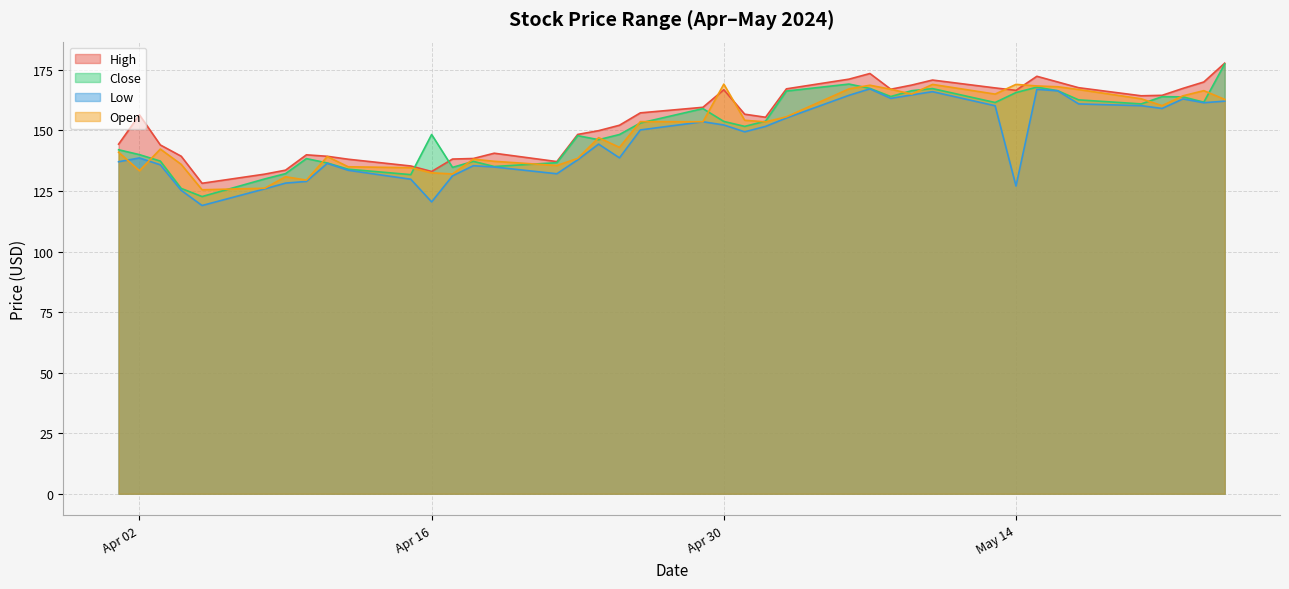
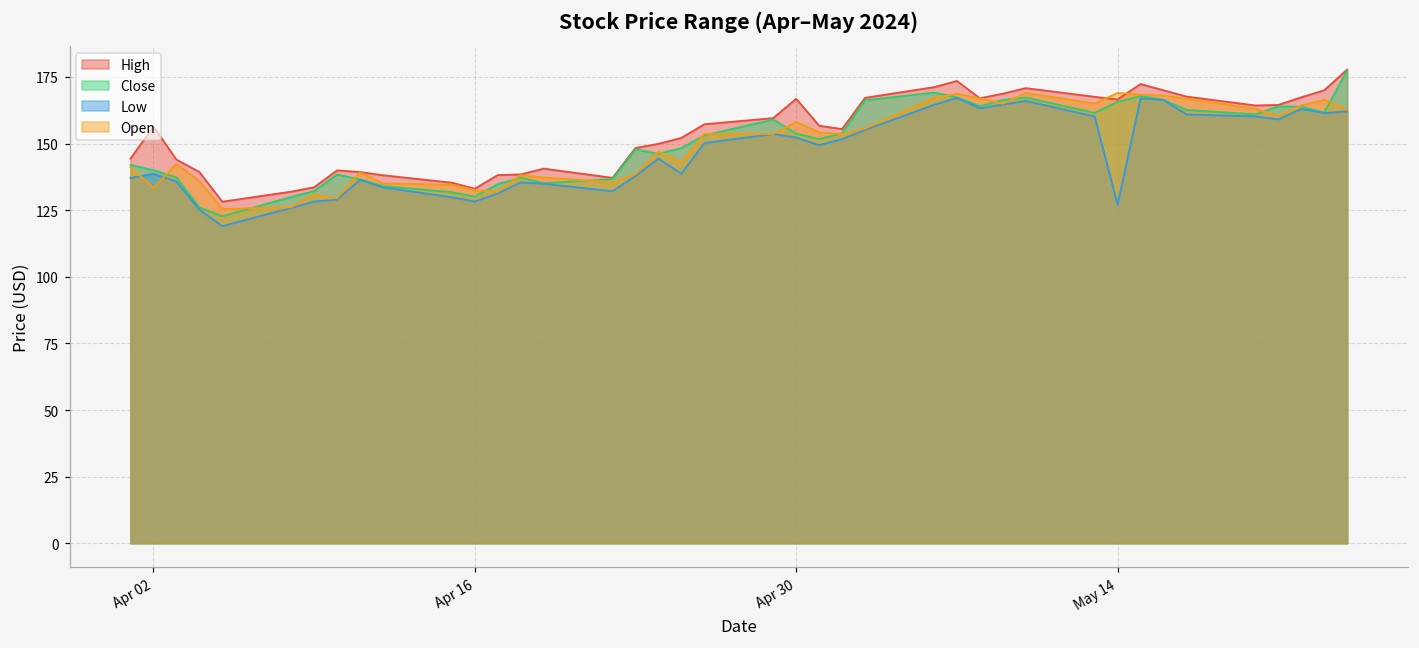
Close, Apr 16: 148 -> 130
Low, Apr 16: 120 -> 128
Open, Apr 30: 169 -> 158
